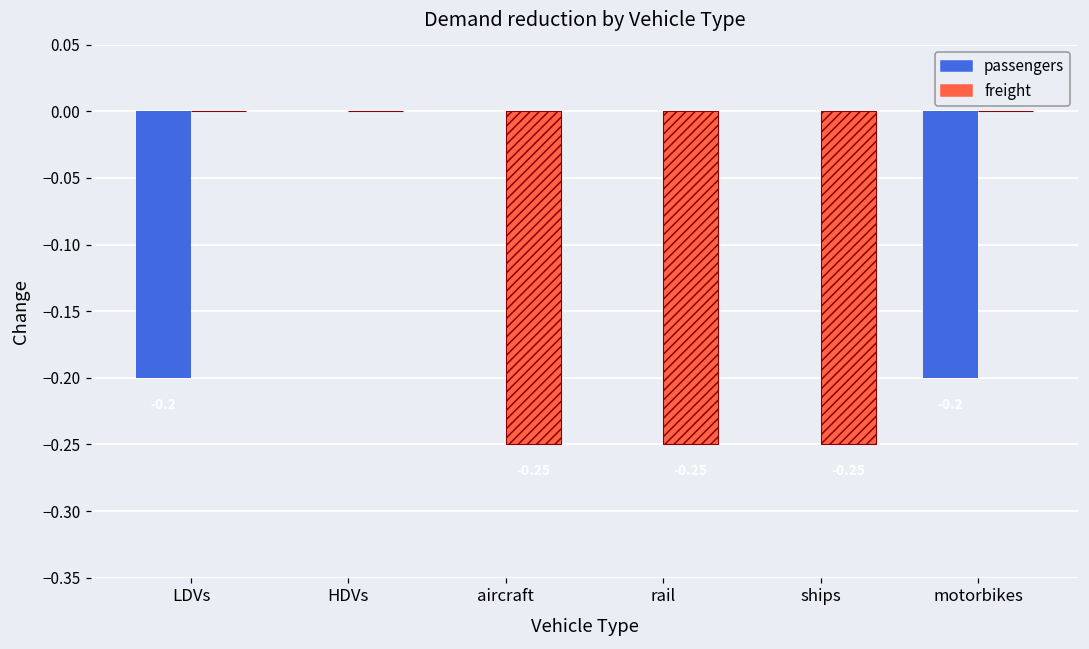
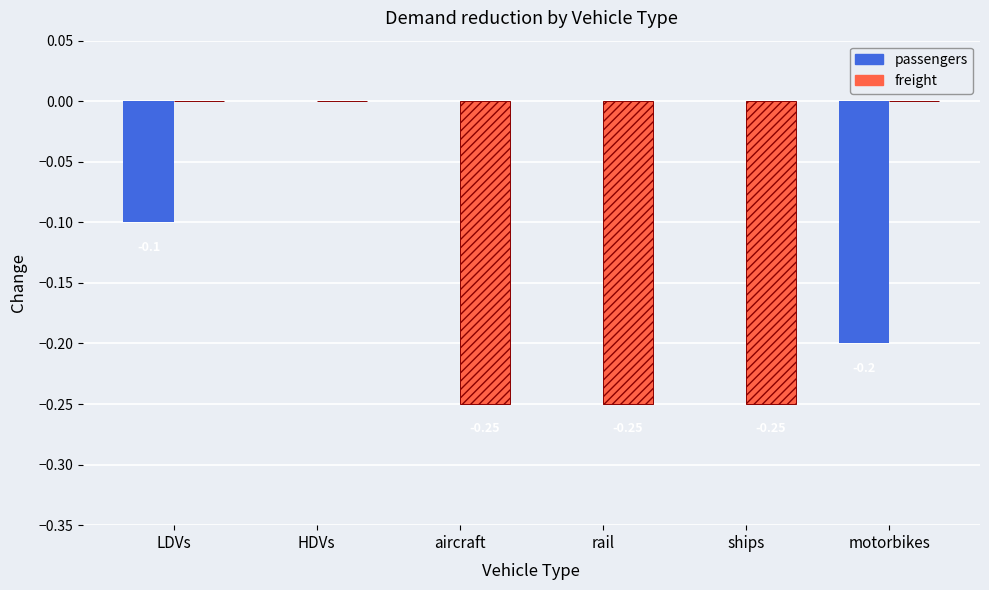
passengers, LDVs: -0.2 -> -0.1
